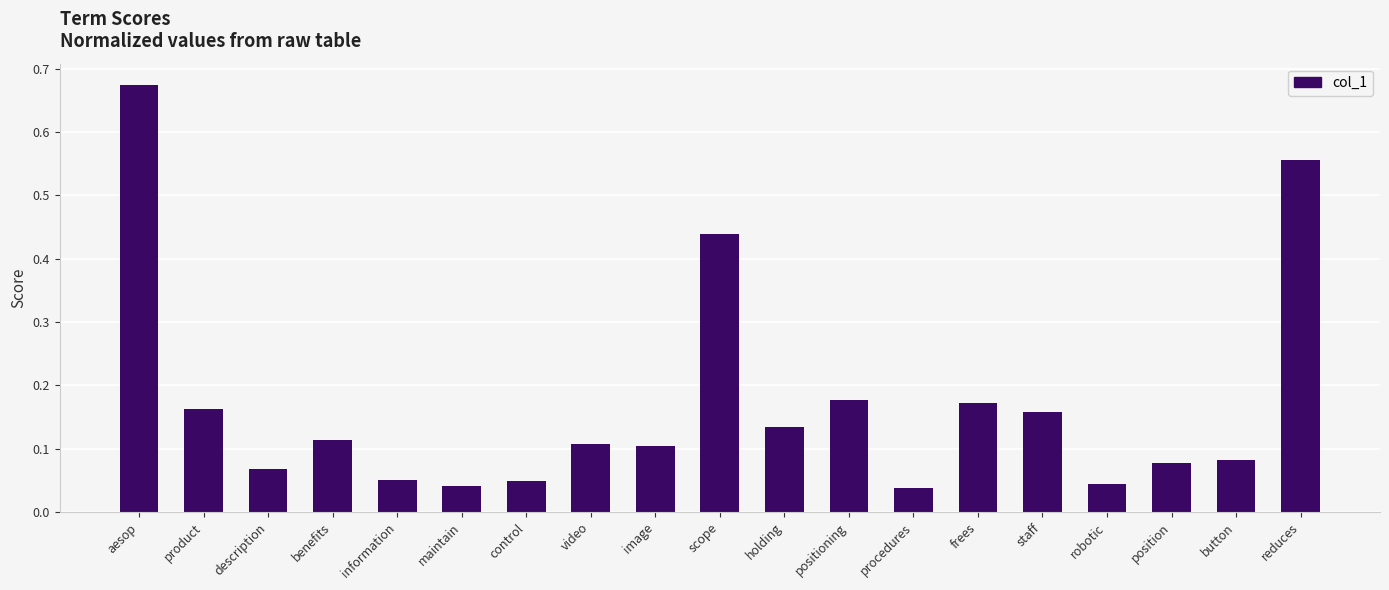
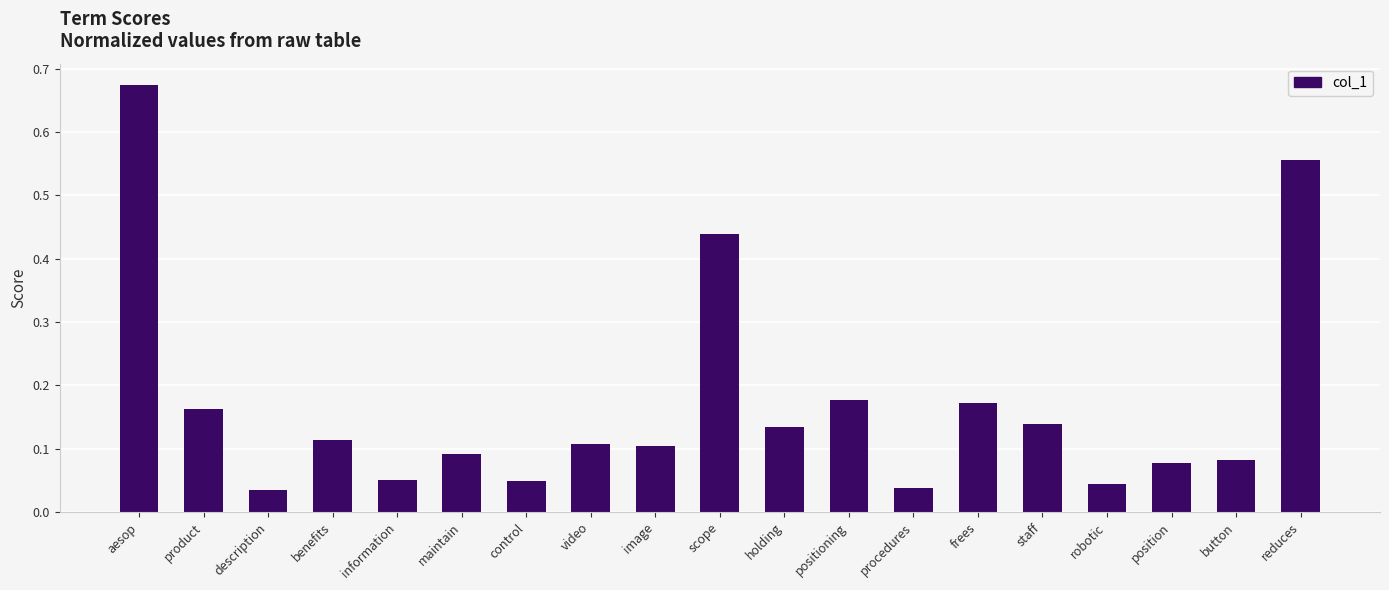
description: 0.07 -> 0.03
maintain: 0.04 -> 0.09
staff: 0.16 -> 0.14
